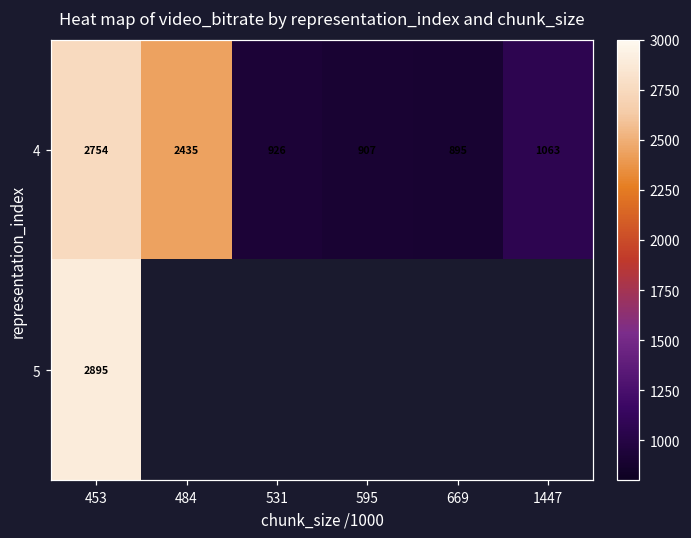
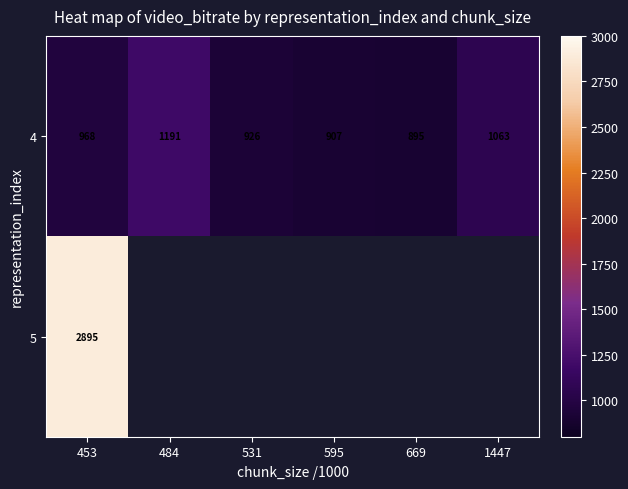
4, 453: 2754 -> 968
4, 484: 2435 -> 1191
